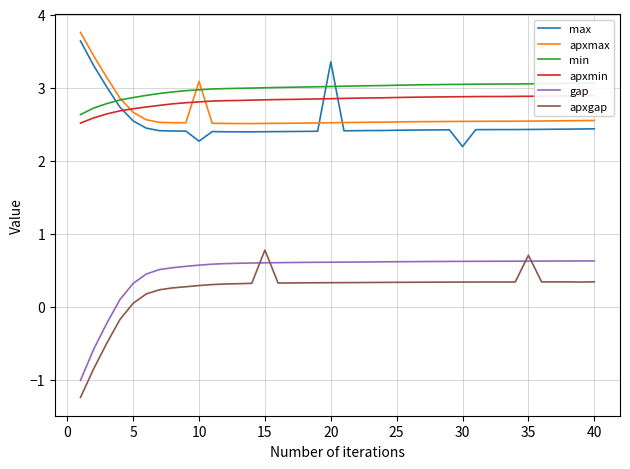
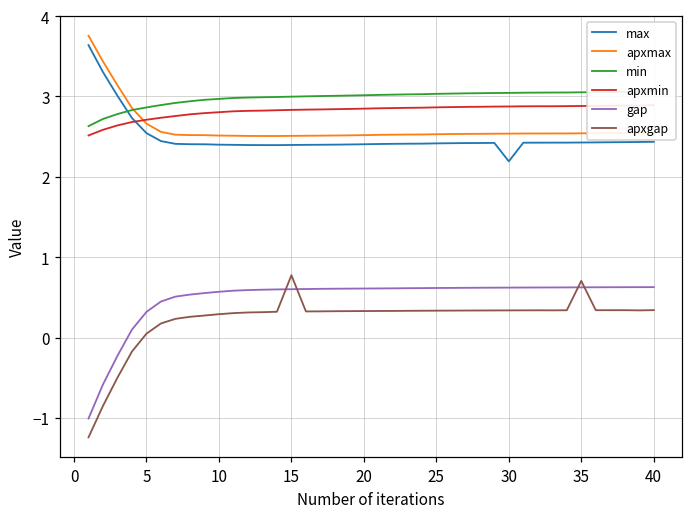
max, 10: 2.3 -> 2.4
apxmax, 10: 3.1 -> 2.5
max, 20: 3.4 -> 2.4
